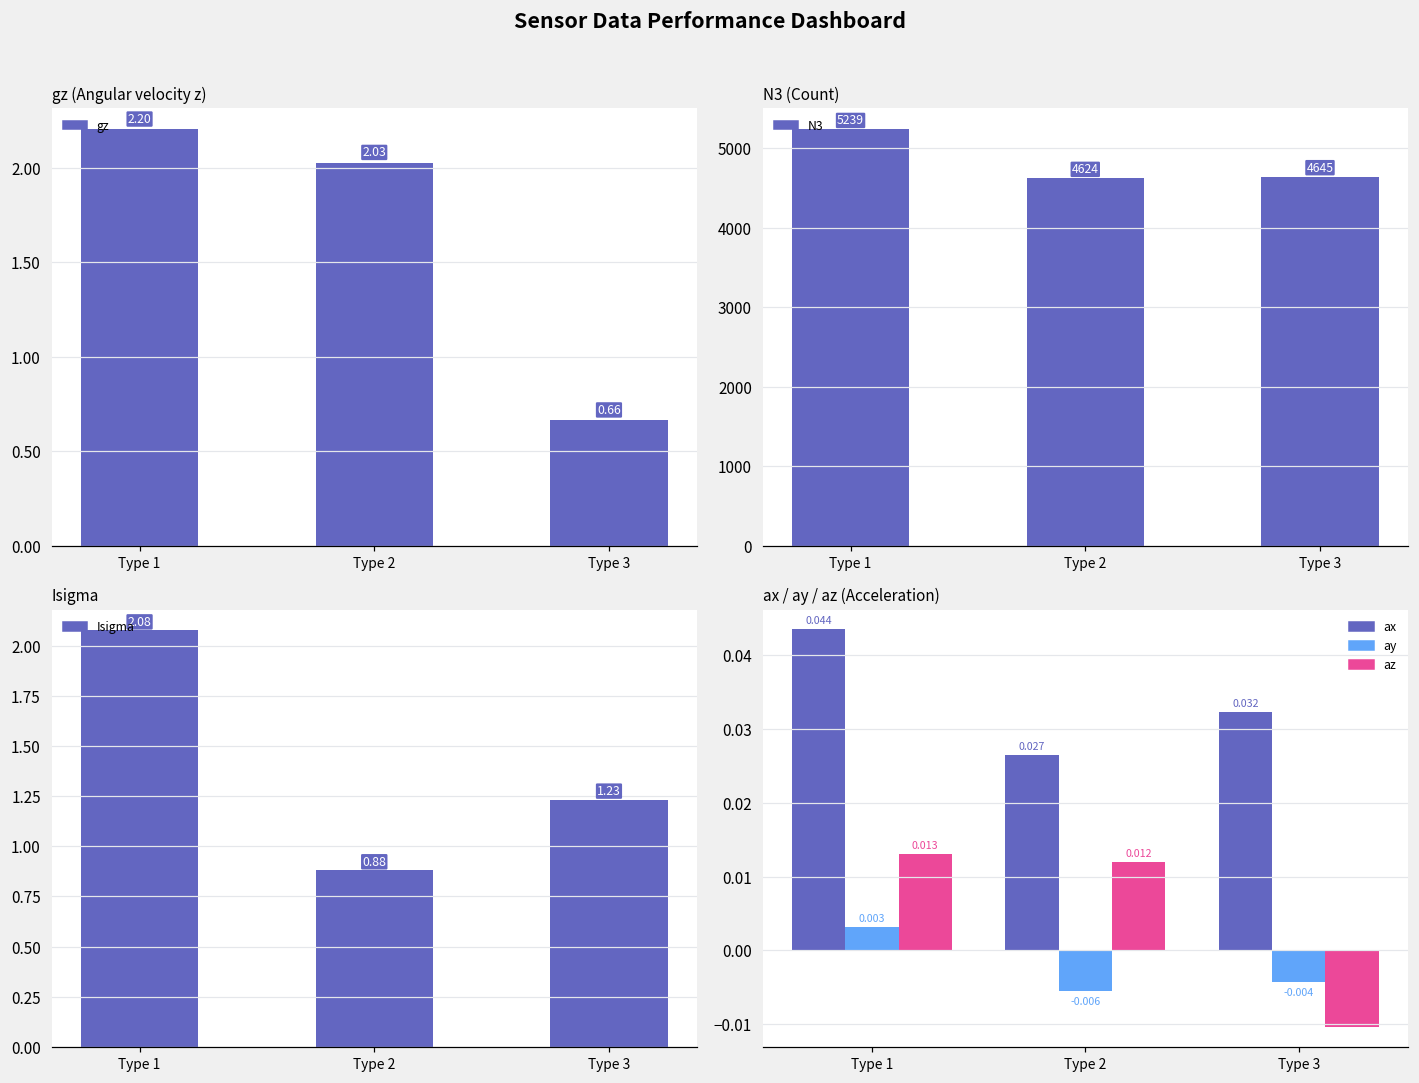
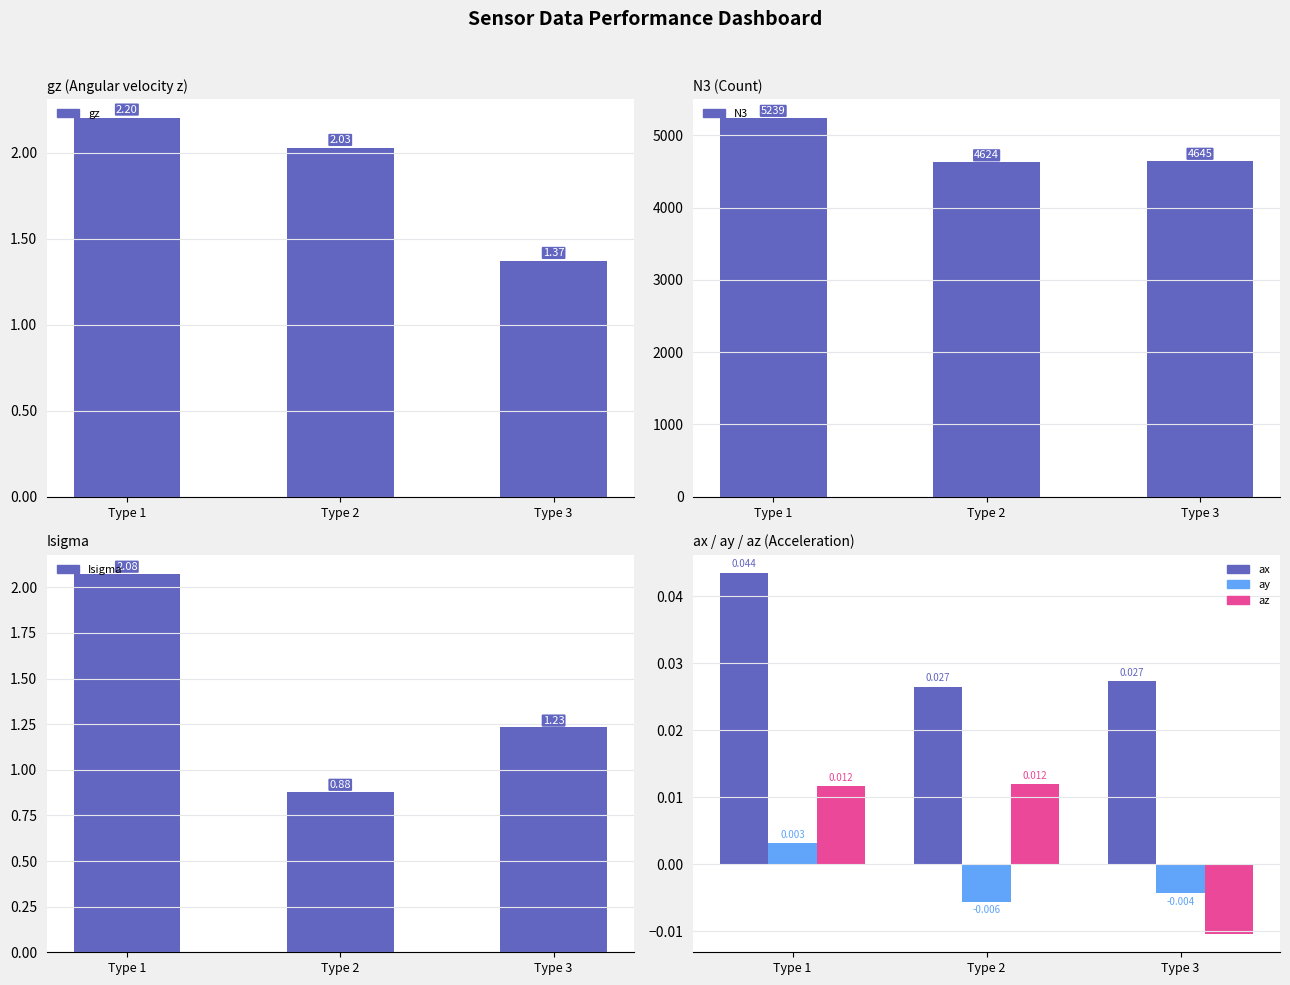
gz (Angular velocity z), Type 3: 0.66 -> 1.37
ax / ay / az (Acceleration), az, Type 1: 0.013 -> 0.012
ax / ay / az (Acceleration), ax, Type 3: 0.032 -> 0.027
